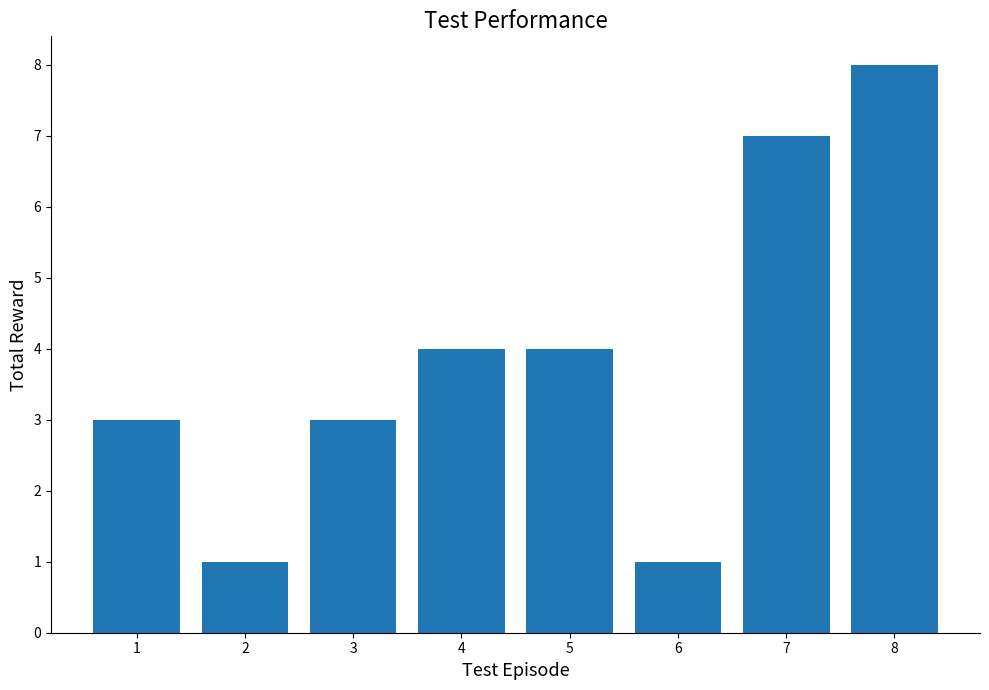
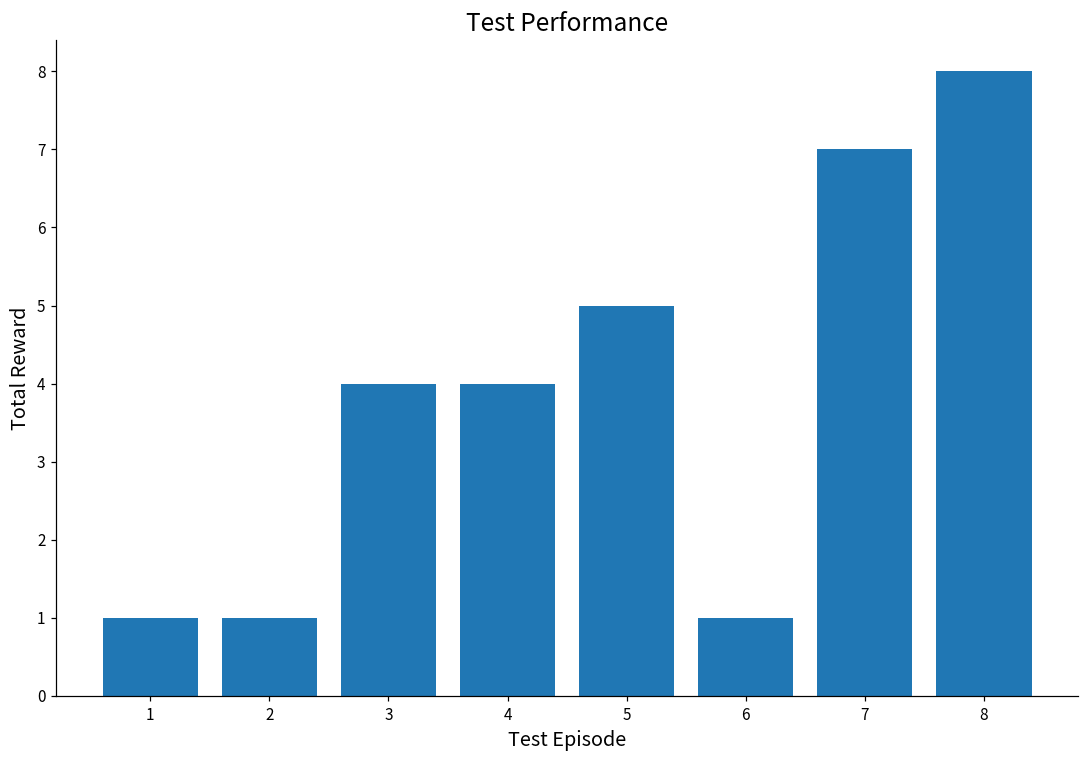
1: 3 -> 1
3: 3 -> 4
5: 4 -> 5
